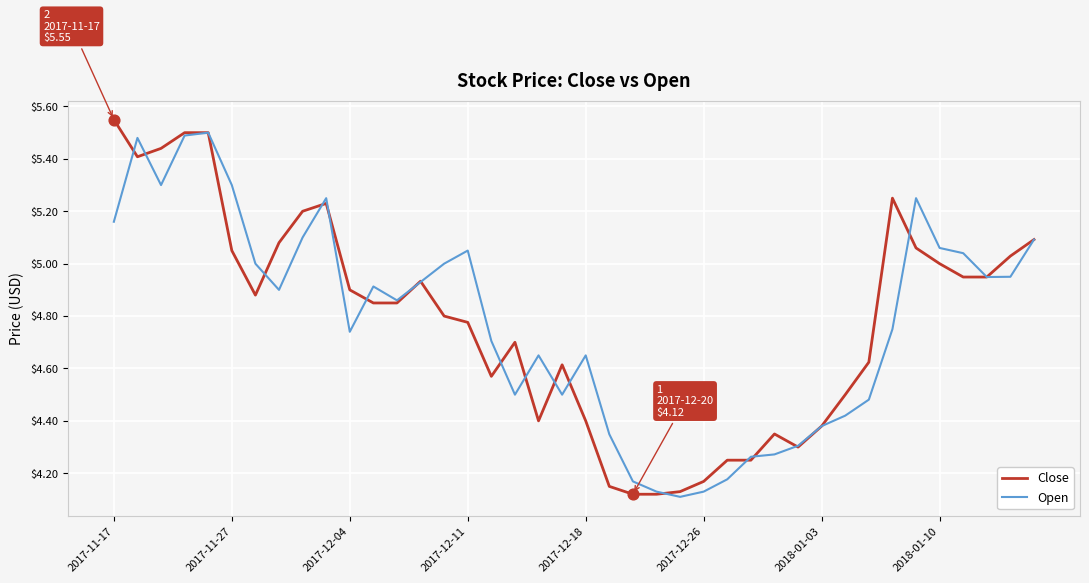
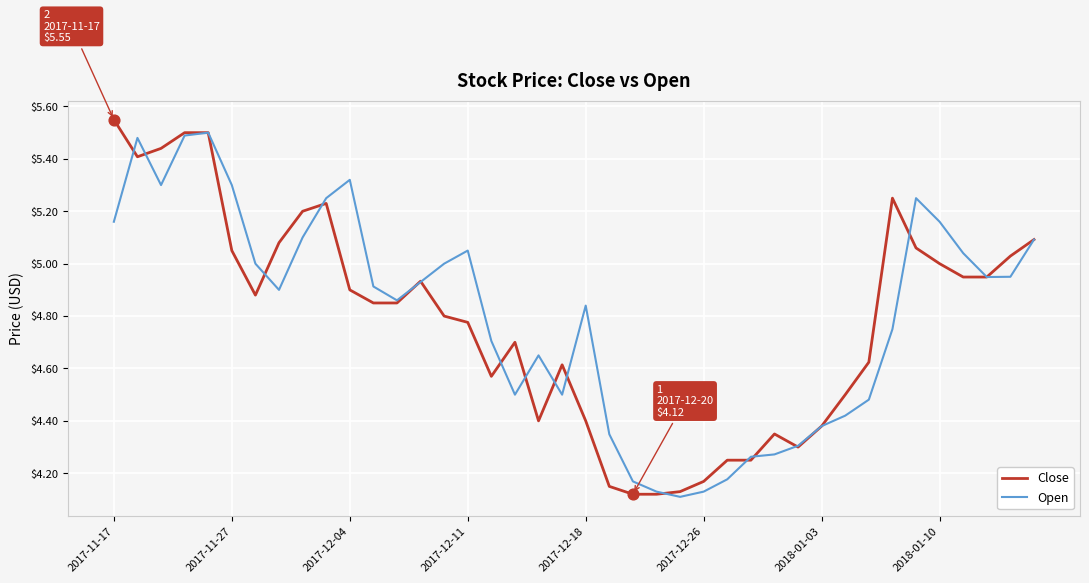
Open, 2017-12-04: $4.74 -> $5.32
Open, 2017-12-18: $4.65 -> $4.84
Open, 2018-01-10: $5.06 -> $5.16
